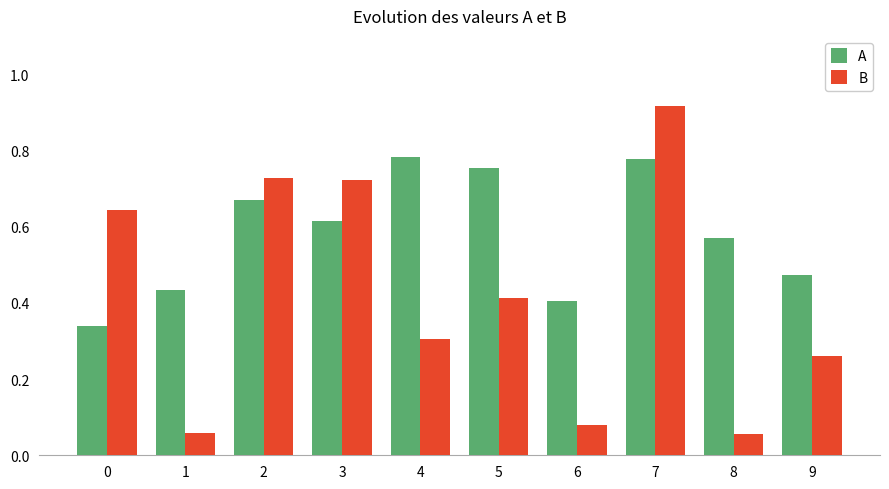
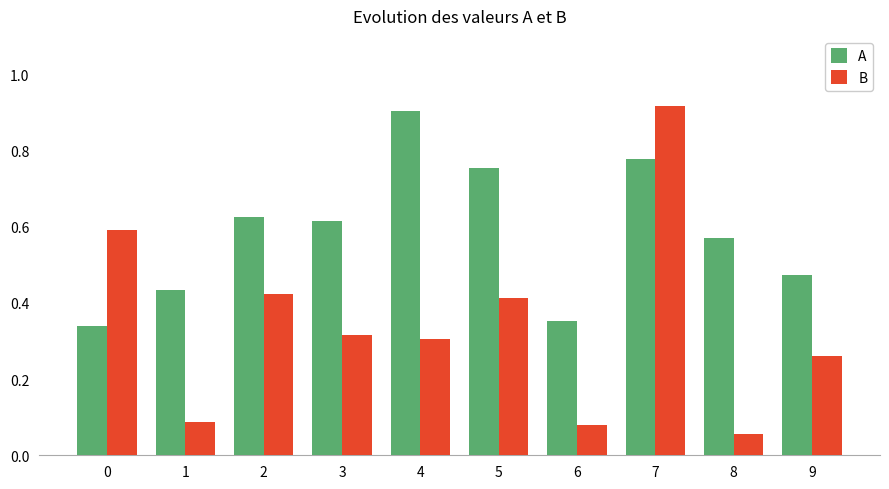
B, 0: 0.64 -> 0.59
B, 1: 0.06 -> 0.09
A, 2: 0.67 -> 0.62
B, 2: 0.73 -> 0.42
B, 3: 0.72 -> 0.32
A, 4: 0.78 -> 0.90
A, 6: 0.40 -> 0.35
